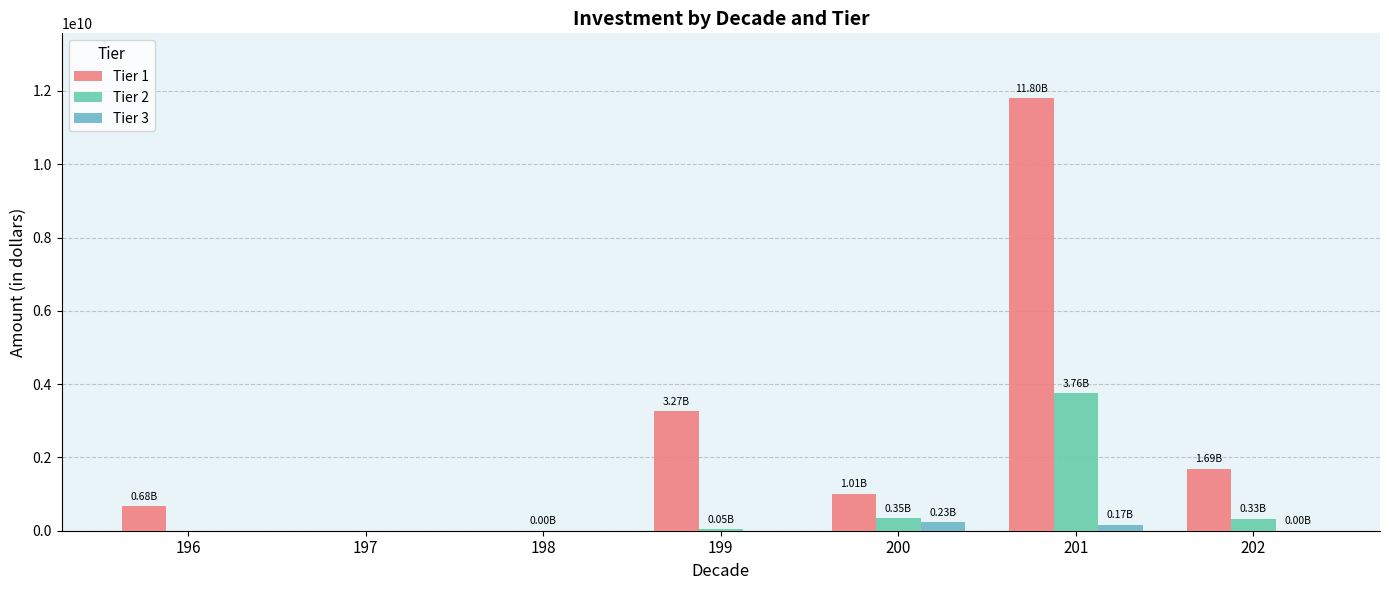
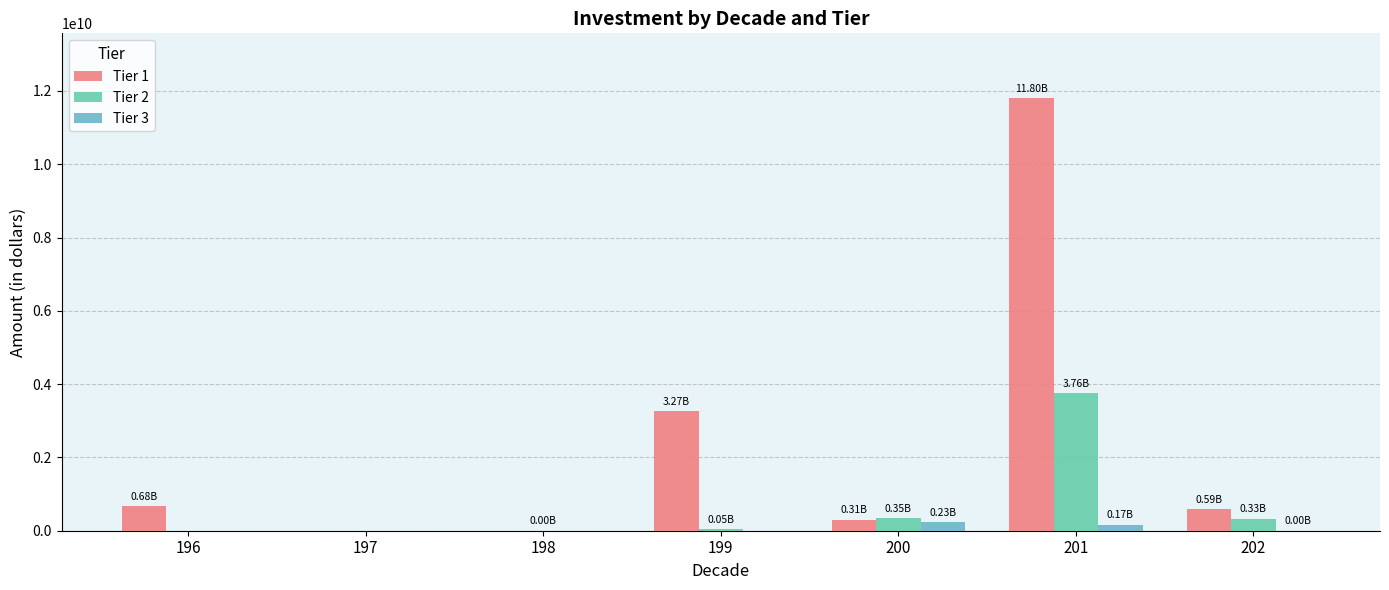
Tier 1, 200: 1.01B -> 0.31B
Tier 1, 202: 1.69B -> 0.59B
